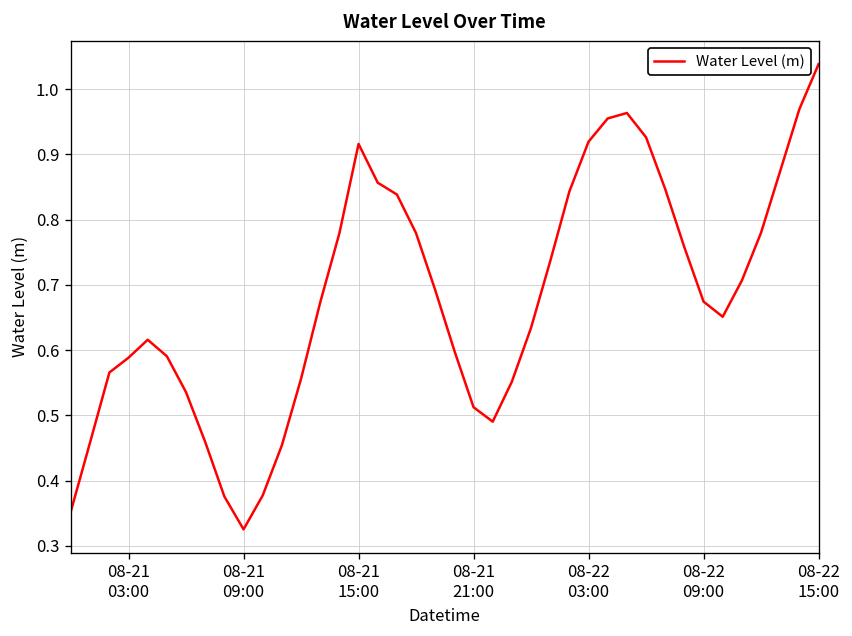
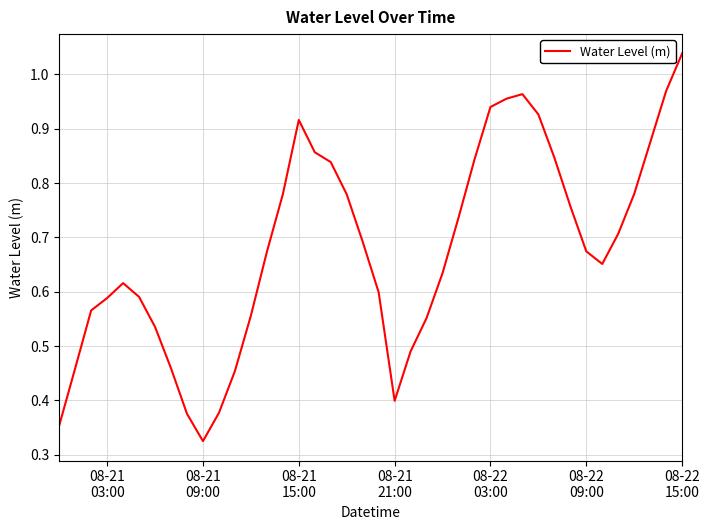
08-21 21:00: 0.51 -> 0.40
08-22 03:00: 0.92 -> 0.94
